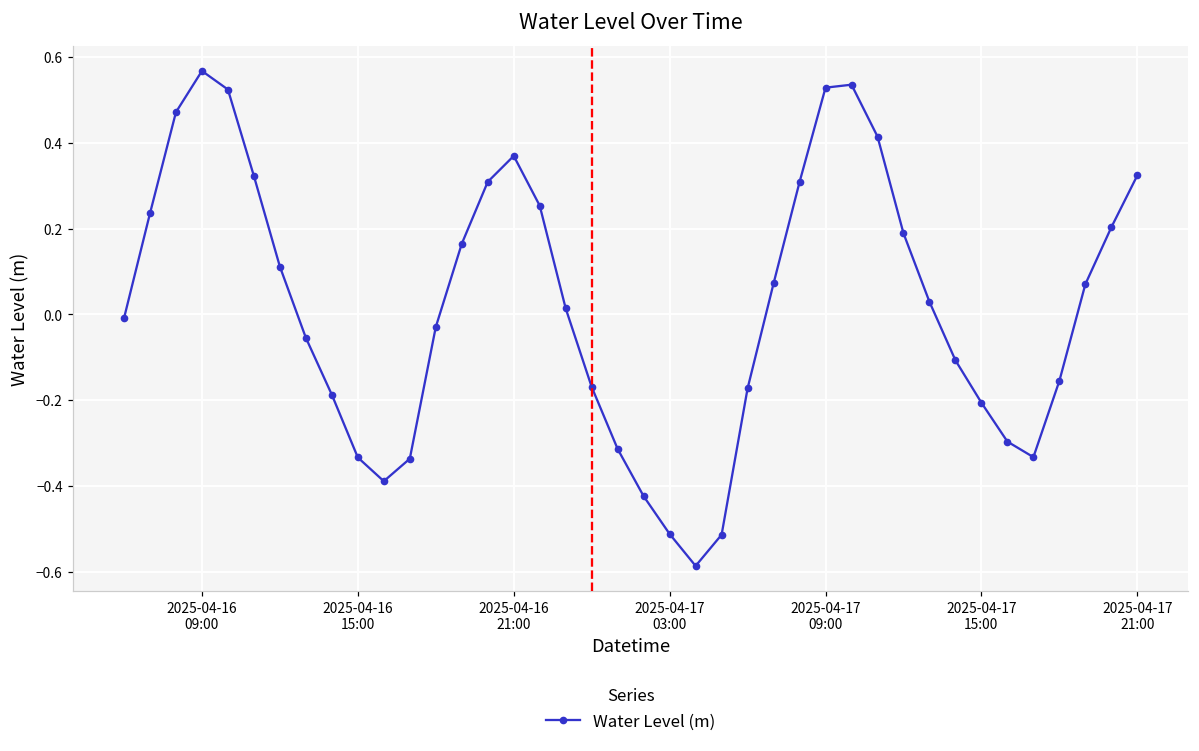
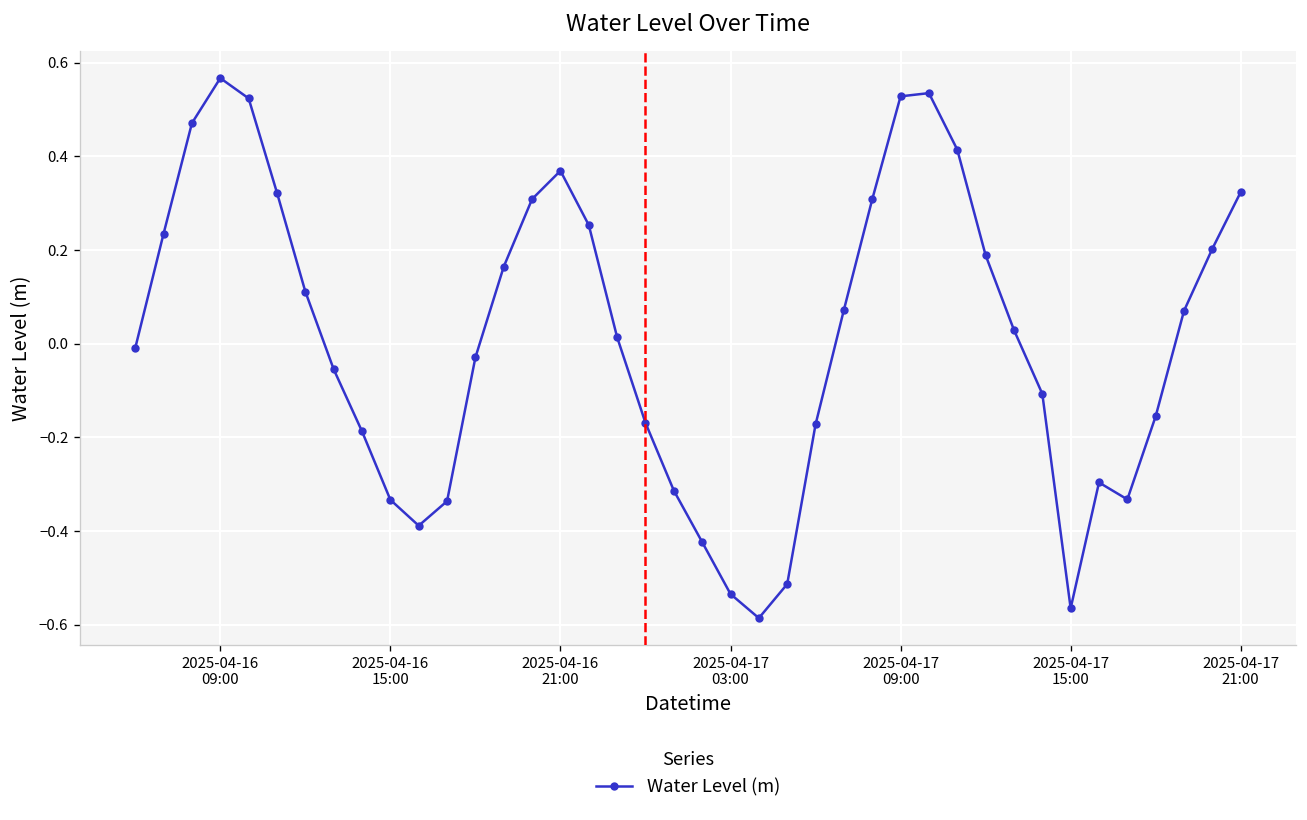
2025-04-17 03:00: -0.51 -> -0.53
2025-04-17 15:00: -0.21 -> -0.57
